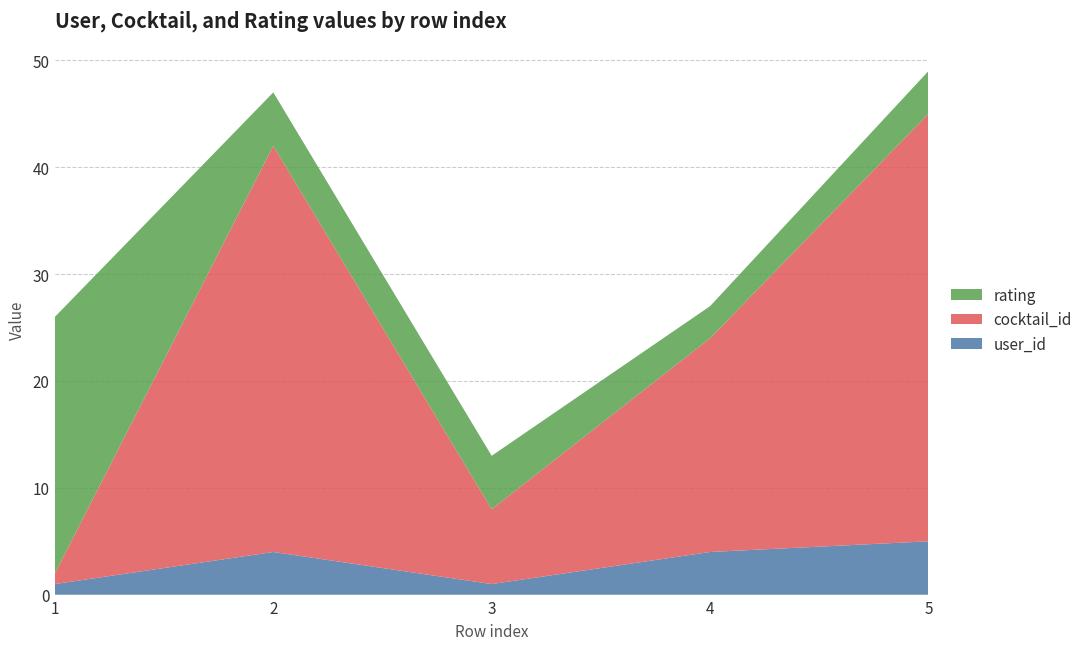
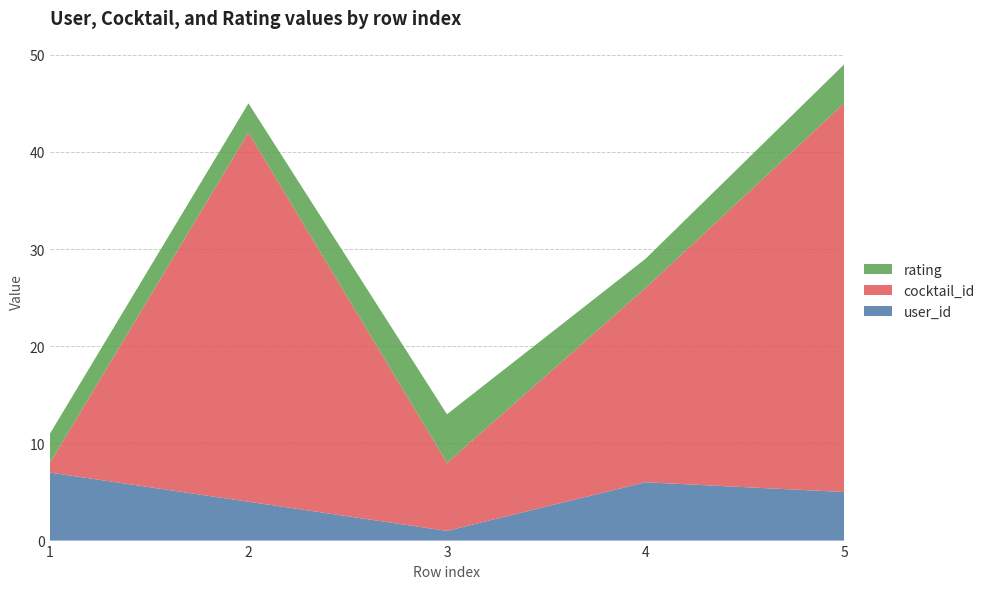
user_id, 1: 1 -> 7
rating, 1: 24 -> 3
rating, 2: 5 -> 3
user_id, 4: 4 -> 6
